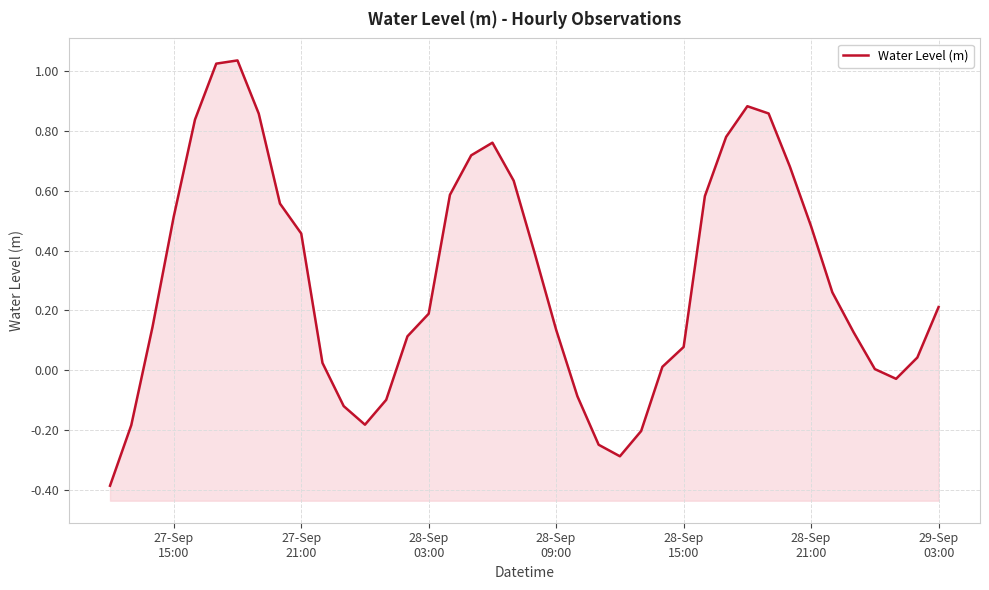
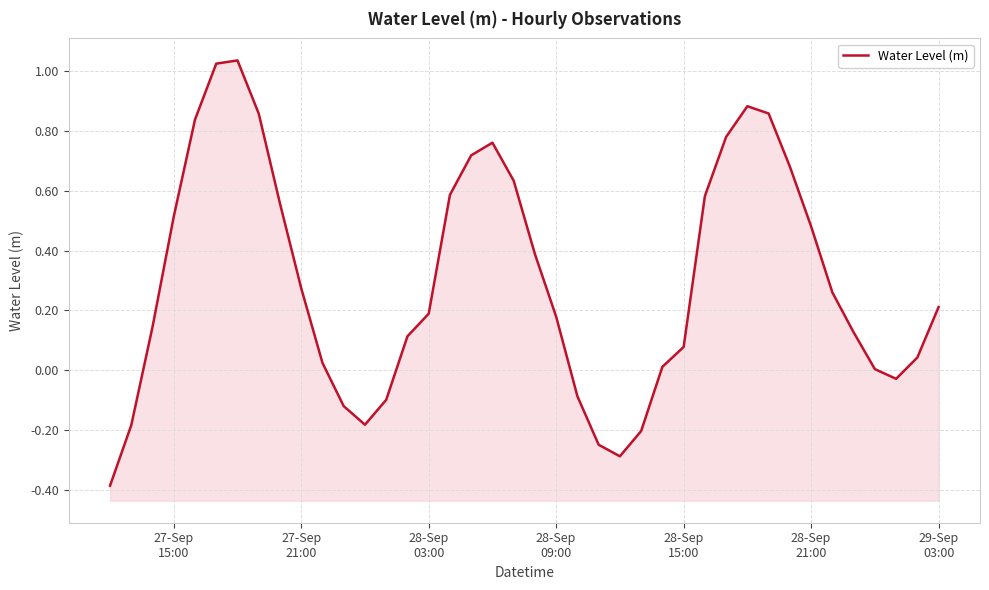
27-Sep 21:00: 0.46 -> 0.27
28-Sep 09:00: 0.14 -> 0.18
